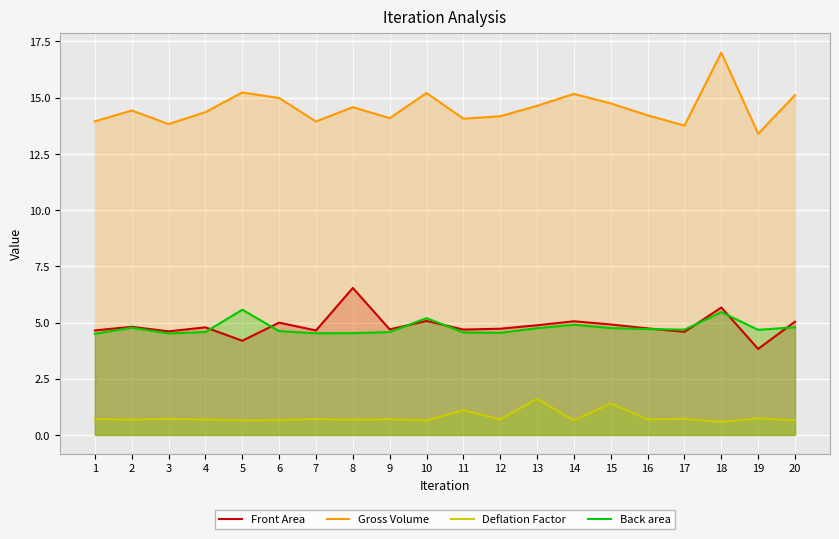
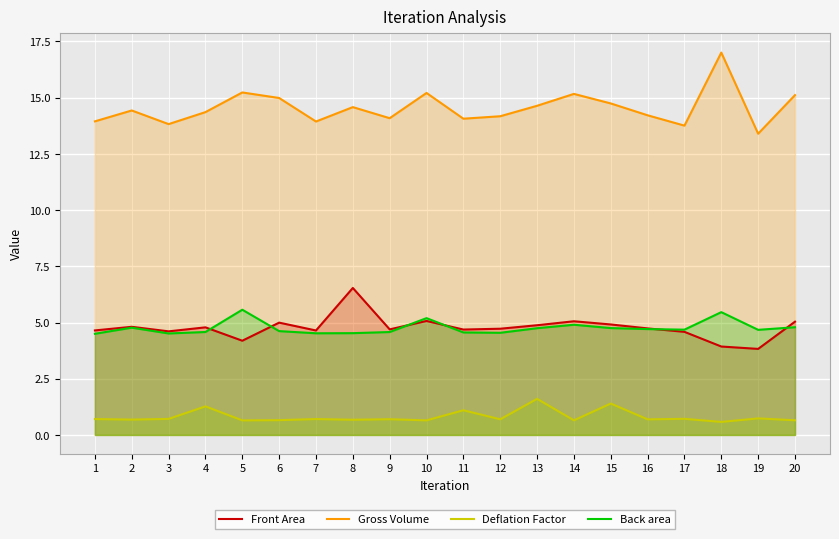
Deflation Factor, 4: 0.7 -> 1.3
Front Area, 18: 5.7 -> 3.9
